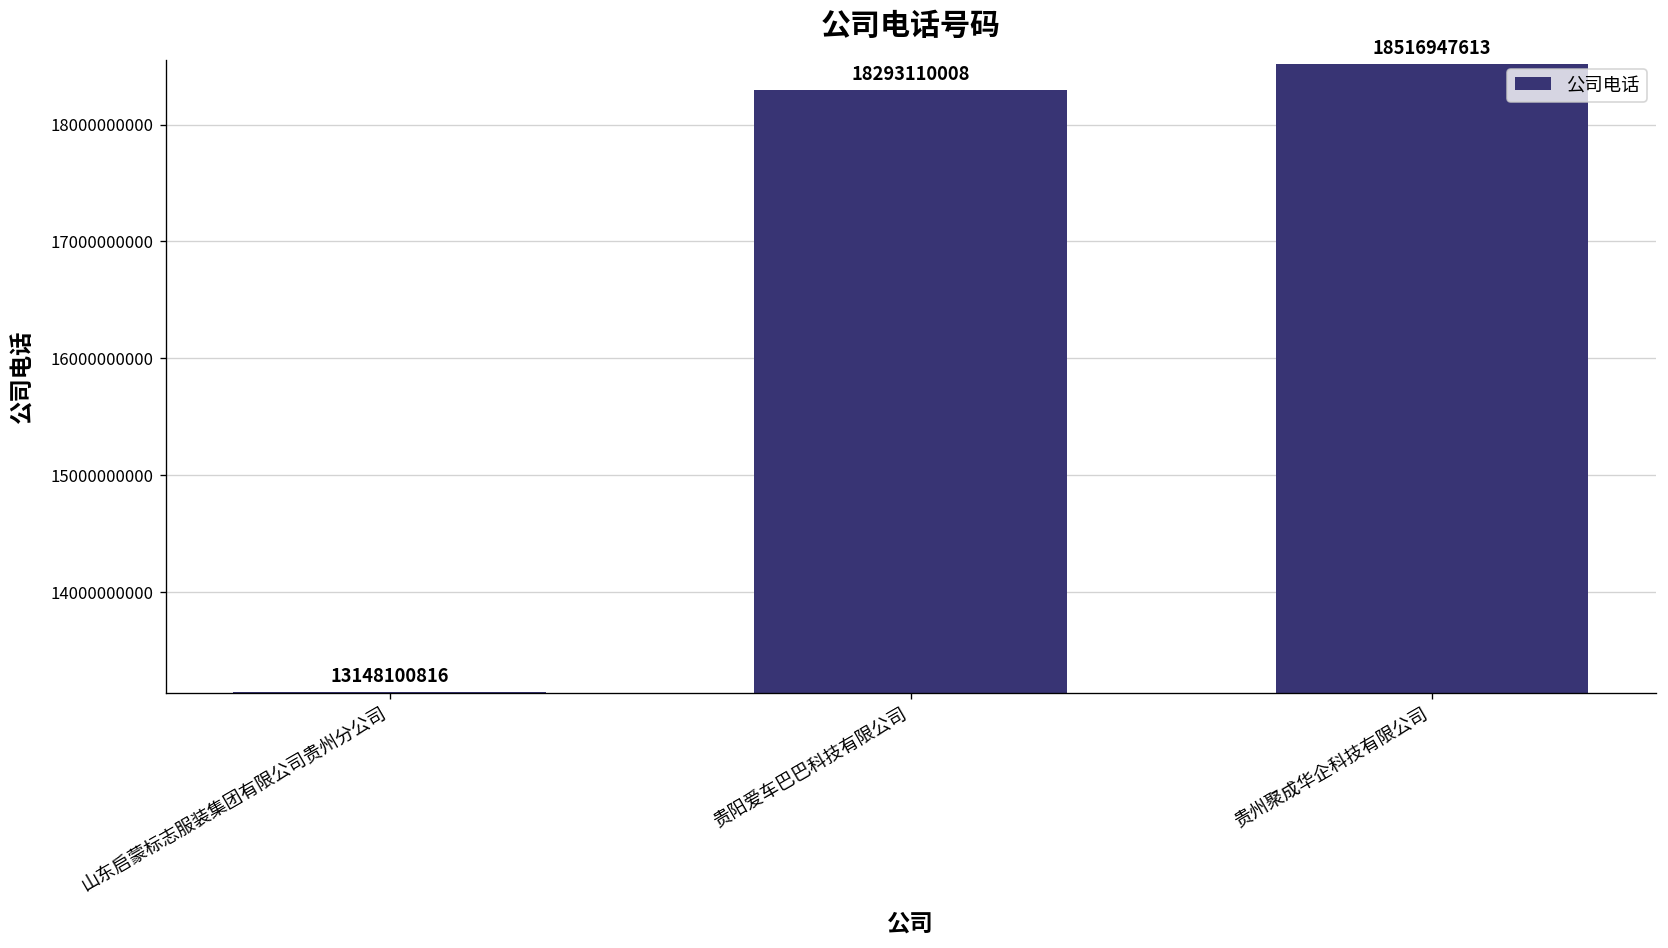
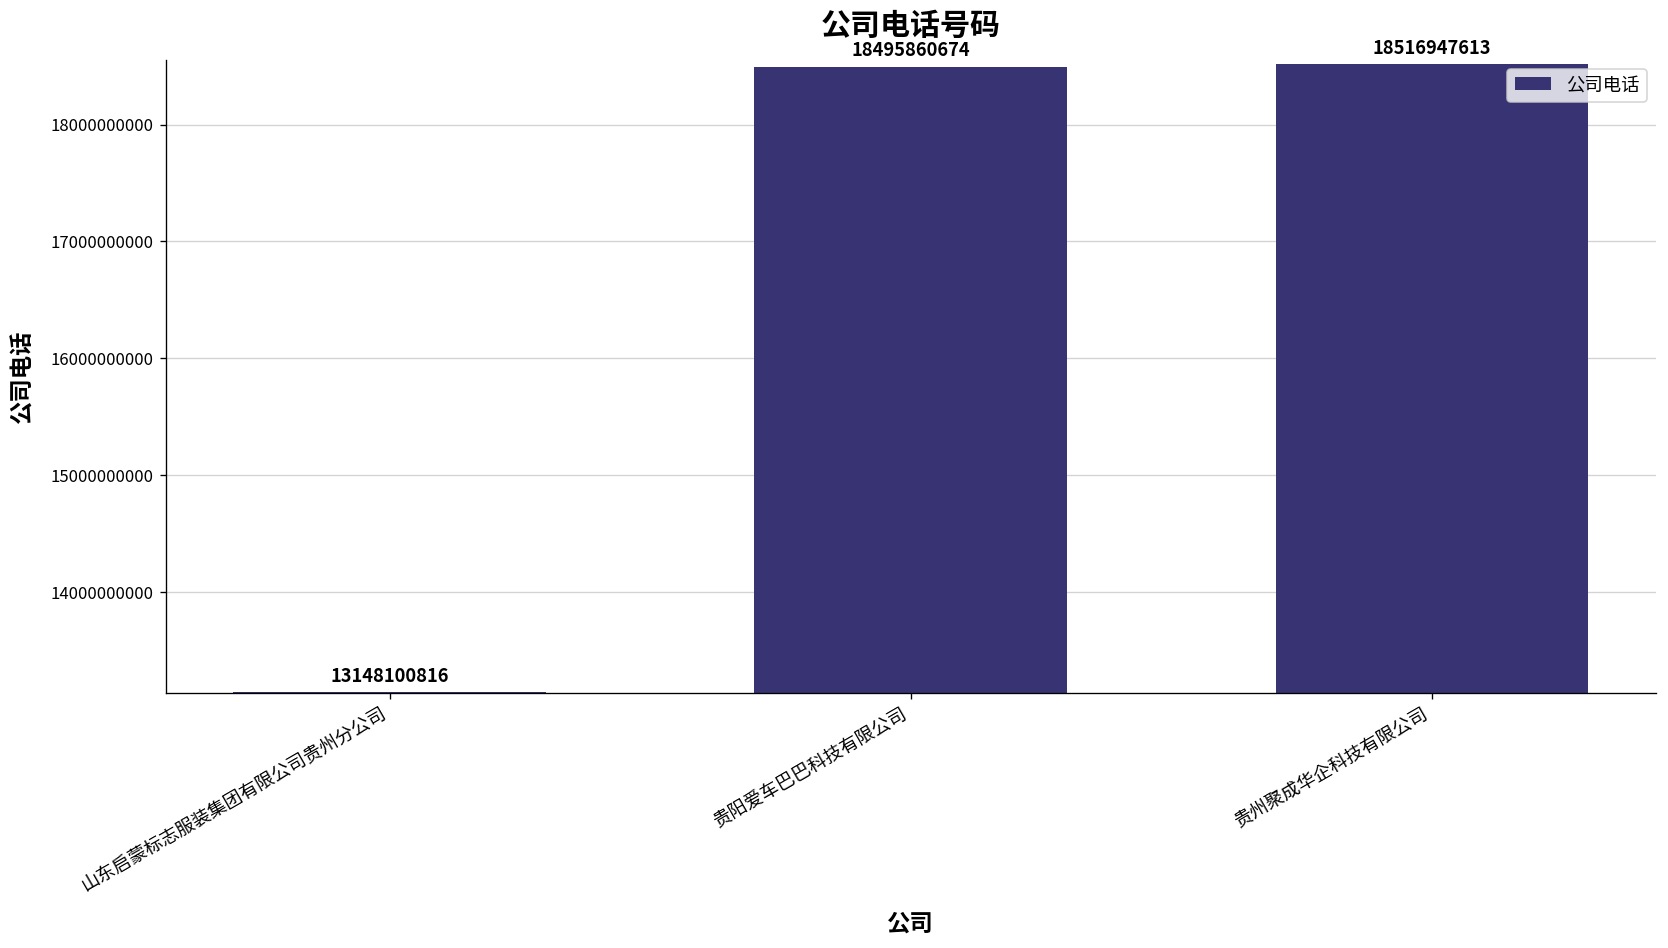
贵阳爱车巴巴科技有限公司: 18293110008 -> 18495860674
